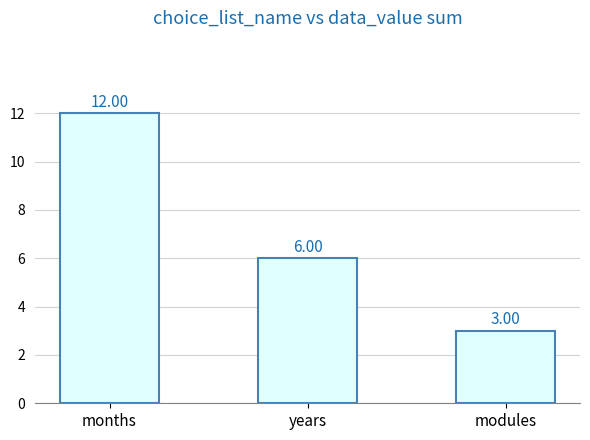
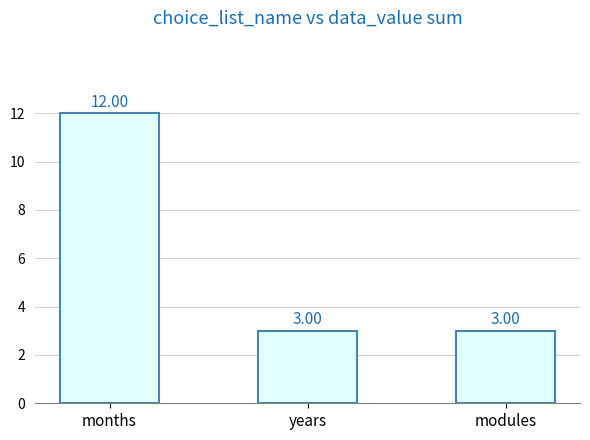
years: 6.00 -> 3.00
